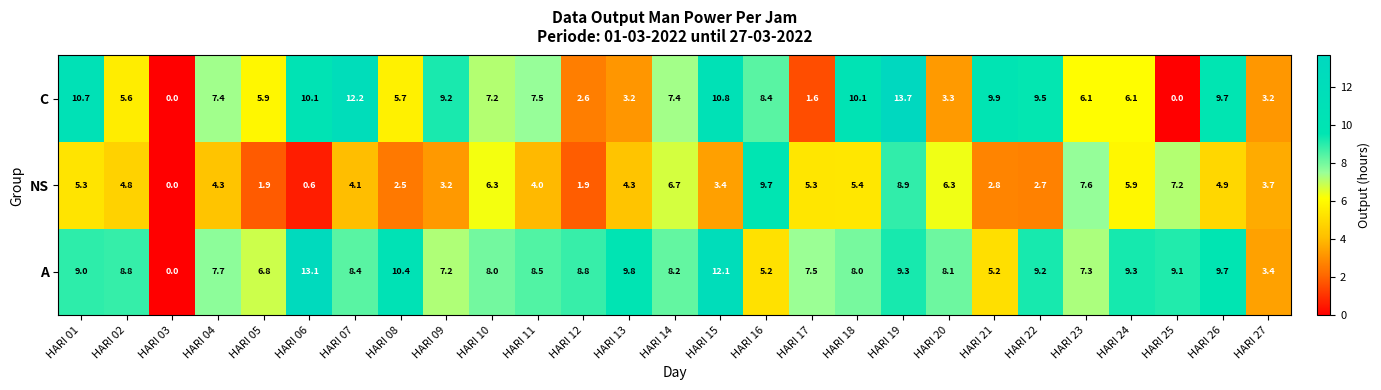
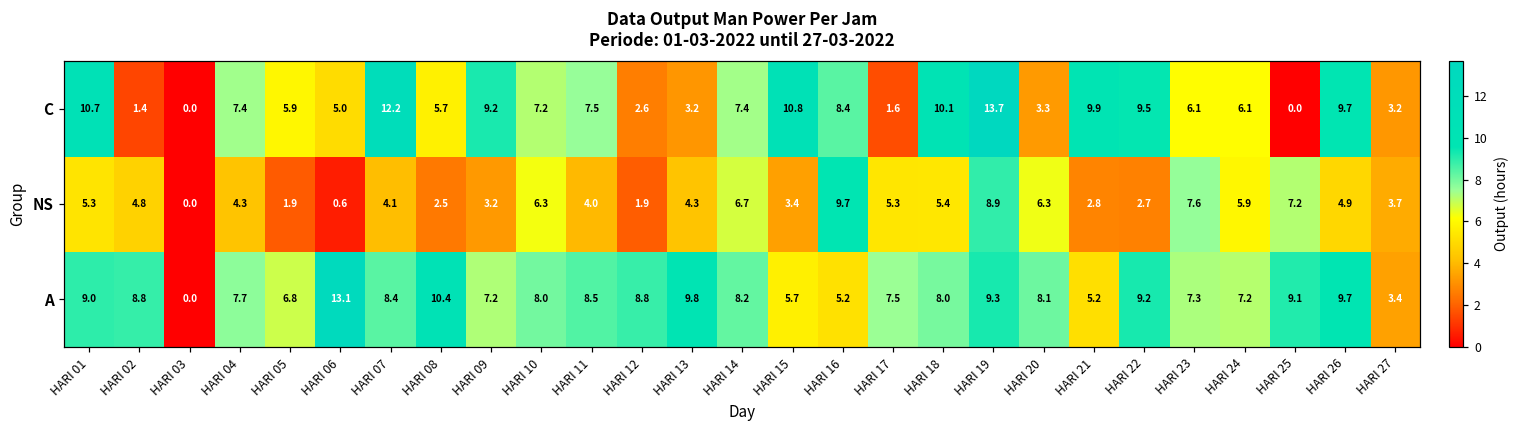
C, HARI 02: 5.6 -> 1.4
C, HARI 06: 10.1 -> 5.0
A, HARI 15: 12.1 -> 5.7
A, HARI 24: 9.3 -> 7.2
